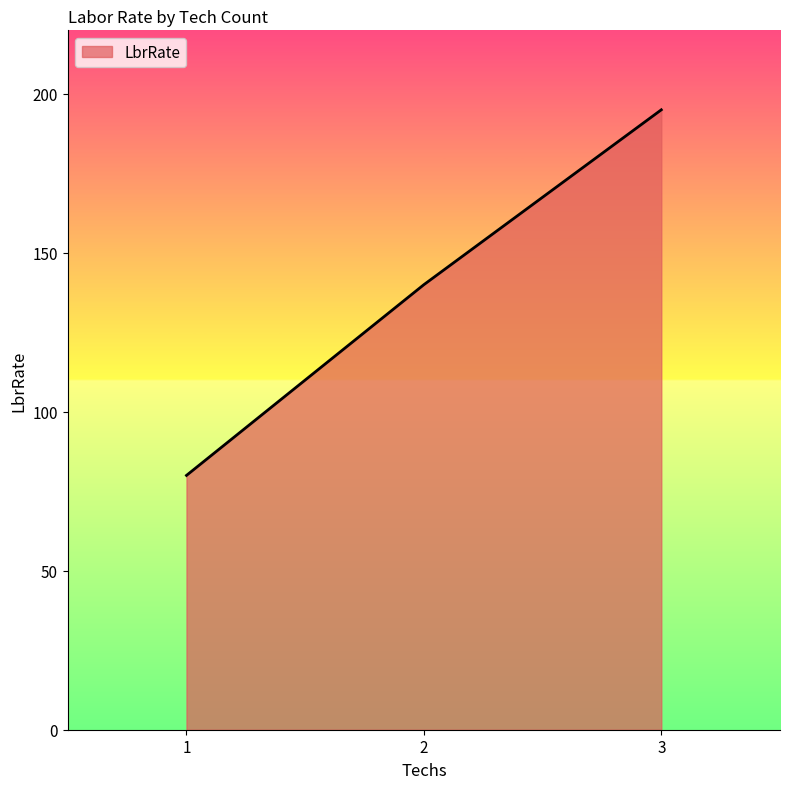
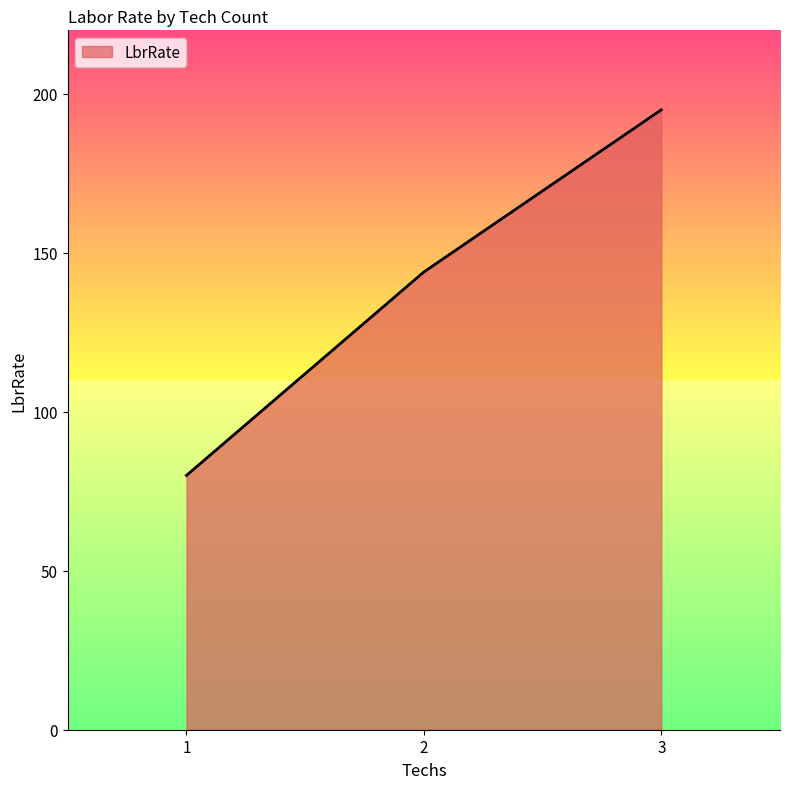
2: 140 -> 144
